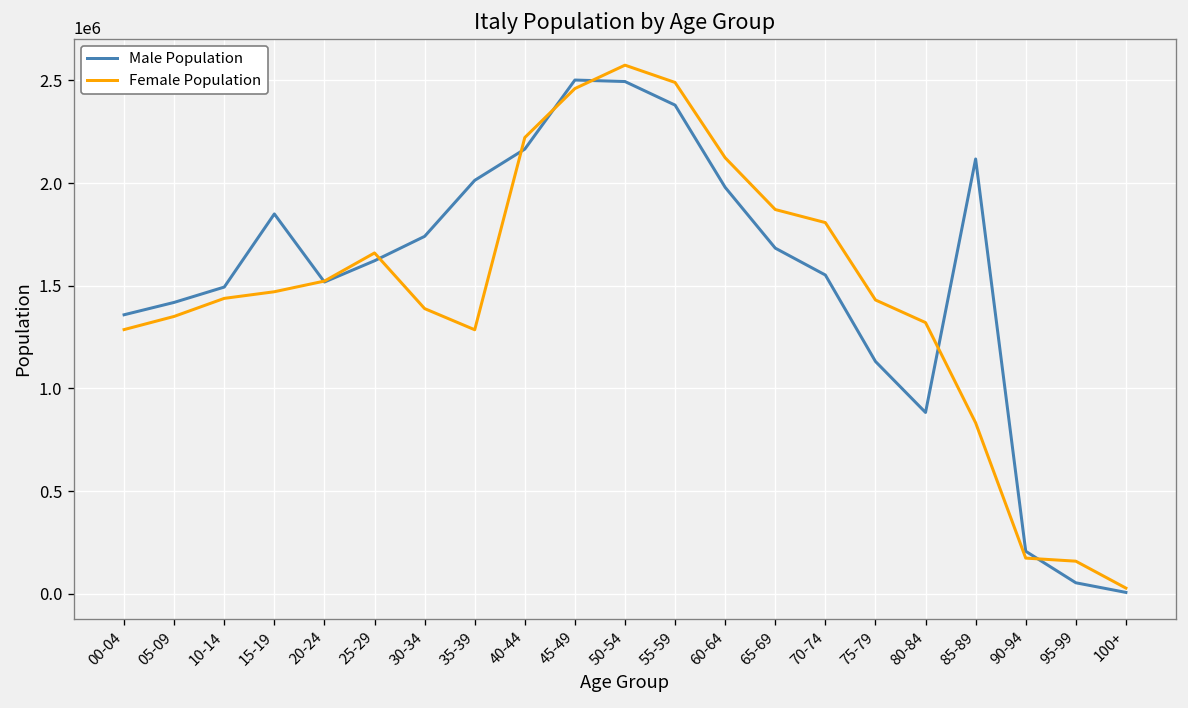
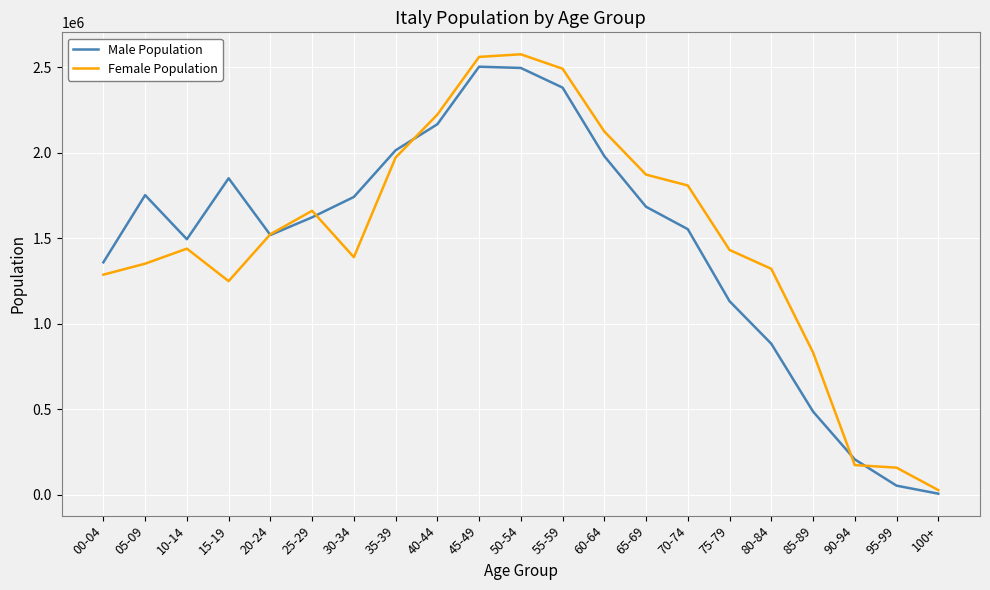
Male Population, 05-09: 1420000 -> 1750000
Female Population, 15-19: 1470000 -> 1250000
Female Population, 35-39: 1290000 -> 1970000
Female Population, 45-49: 2460000 -> 2560000
Male Population, 85-89: 2120000 -> 490000
